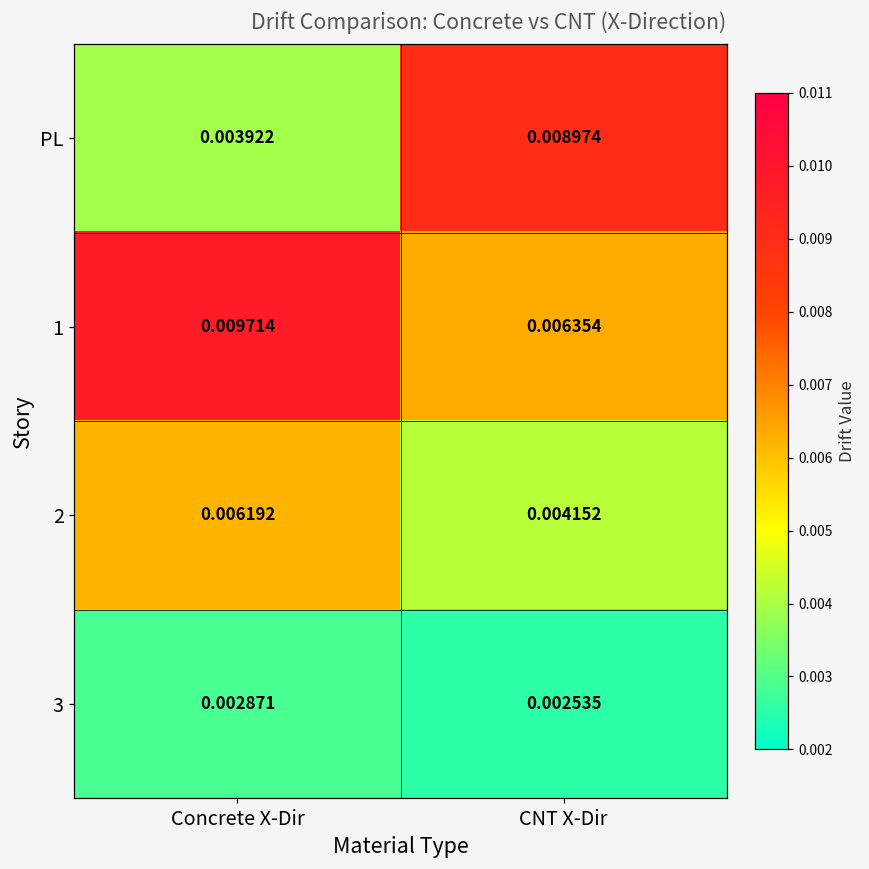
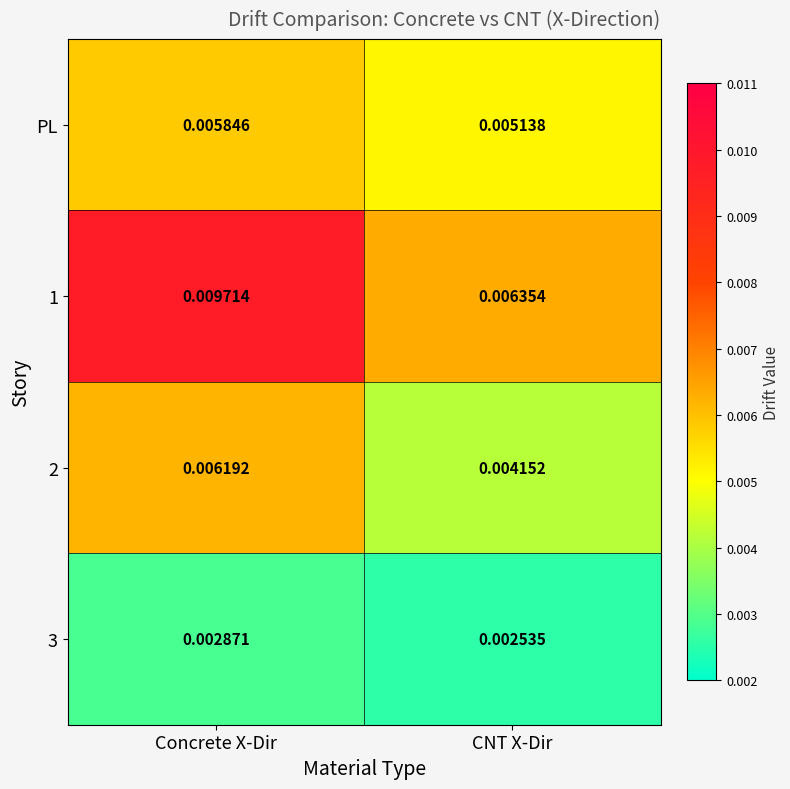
PL, Concrete X-Dir: 0.003922 -> 0.005846
PL, CNT X-Dir: 0.008974 -> 0.005138
